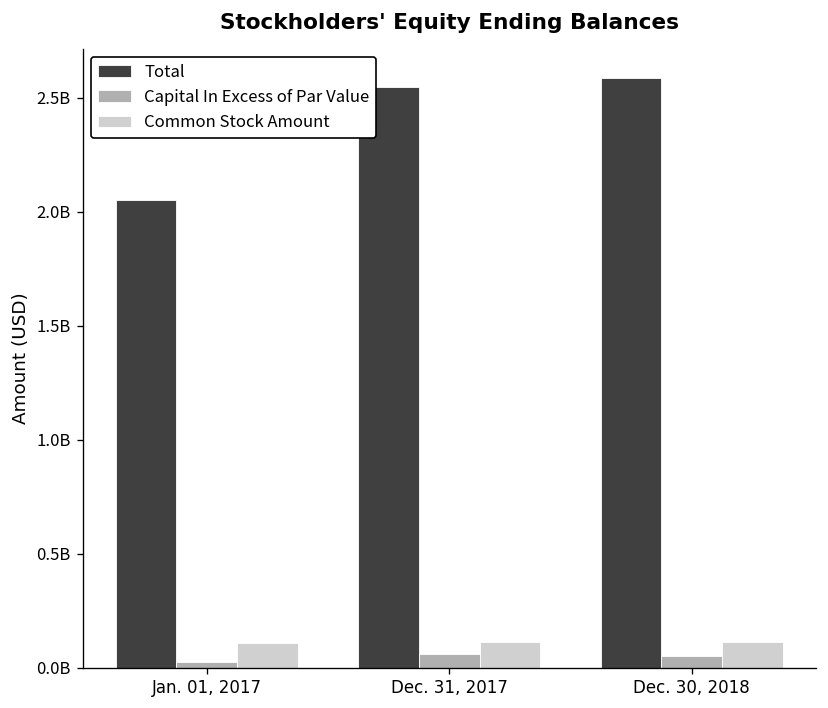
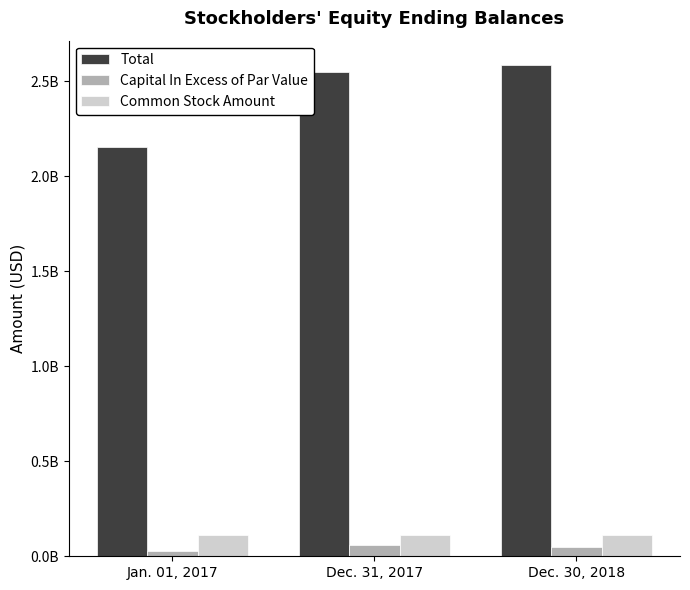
Total, Jan. 01, 2017: 2050000000 -> 2150000000
